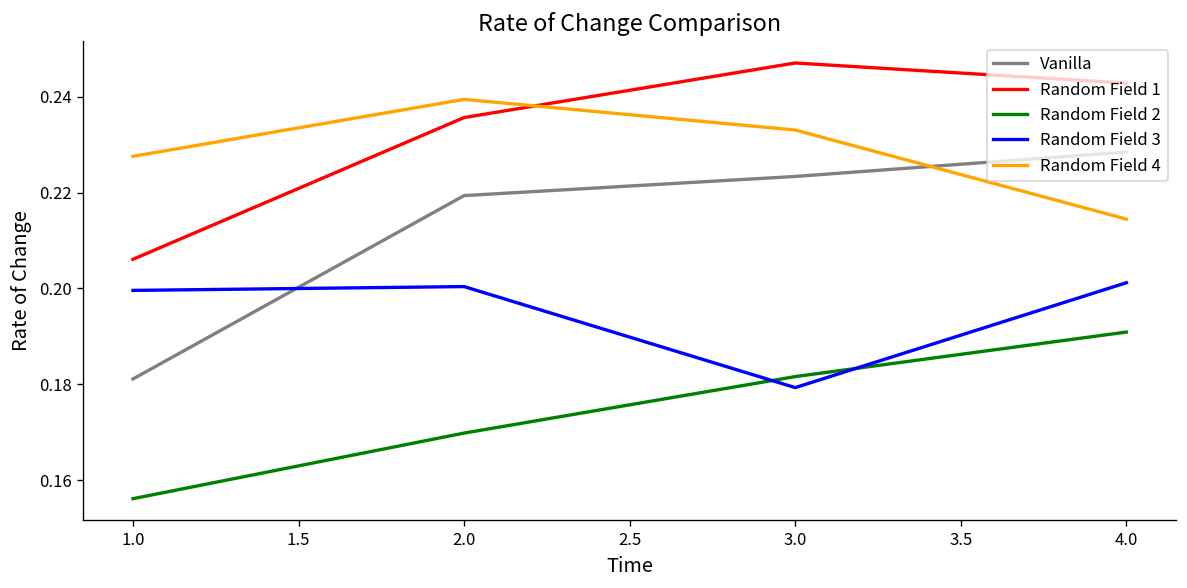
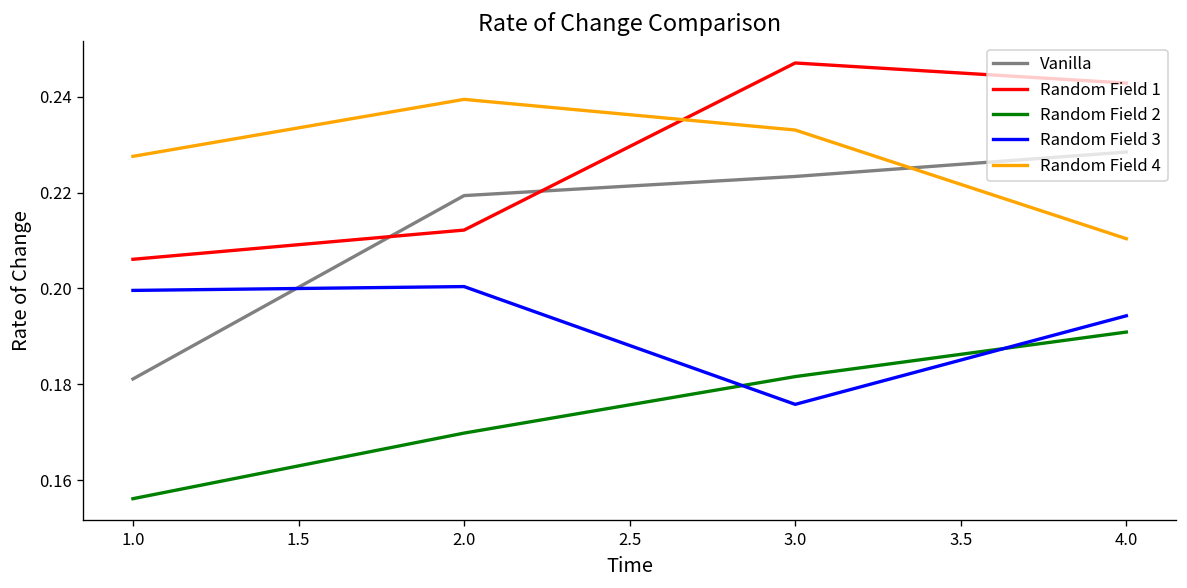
Random Field 1, 2.0: 0.236 -> 0.212
Random Field 3, 3.0: 0.179 -> 0.176
Random Field 3, 4.0: 0.201 -> 0.194
Random Field 4, 4.0: 0.215 -> 0.210
